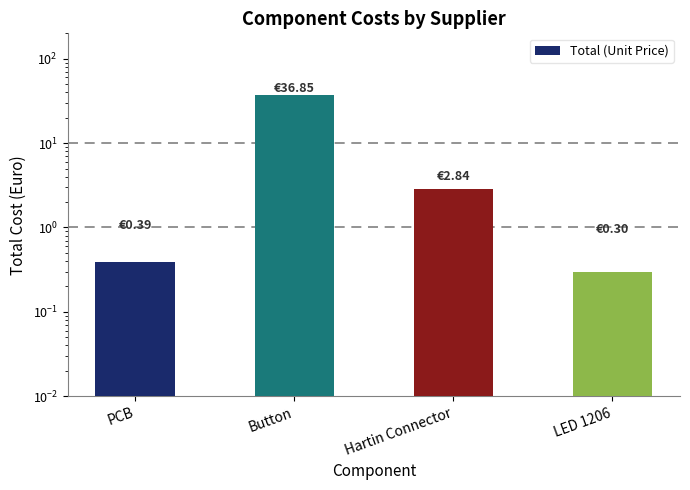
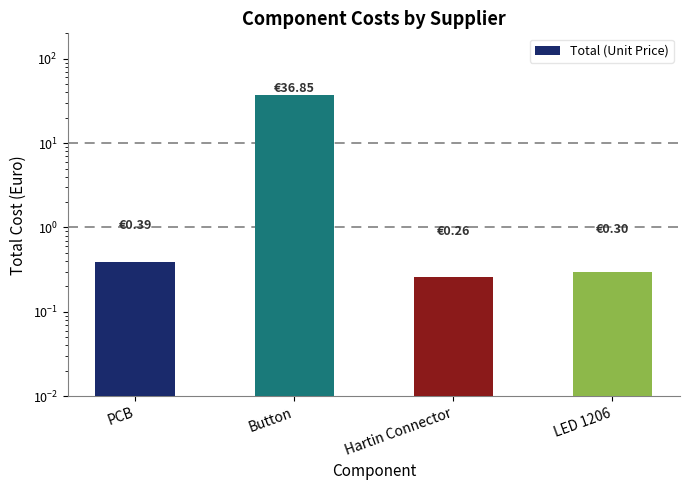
Hartin Connector: €2.84 -> €0.26
